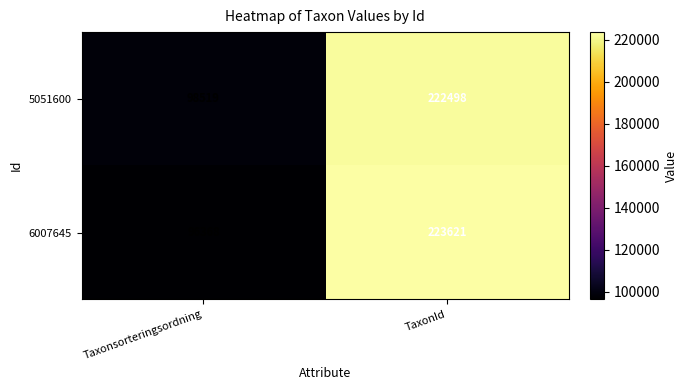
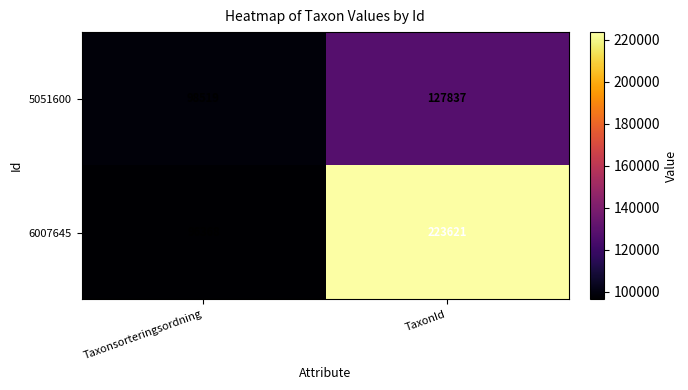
5051600, TaxonId: 222498 -> 127837
